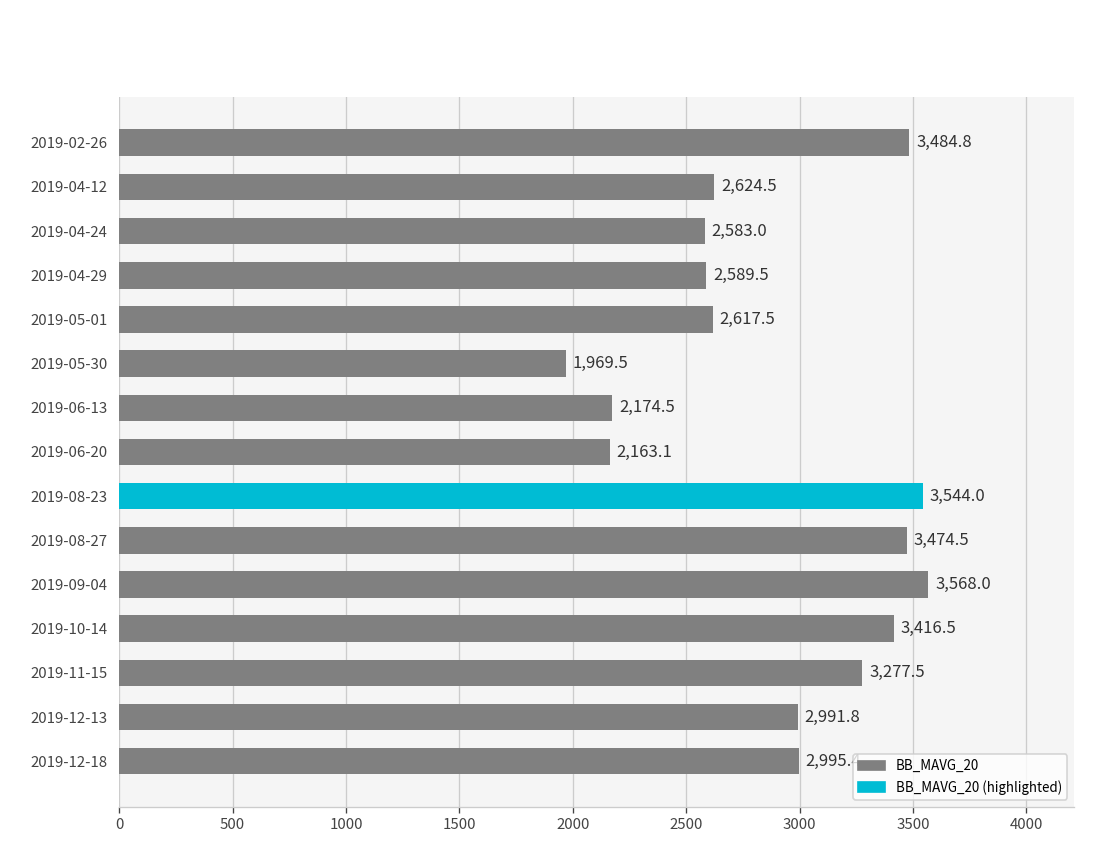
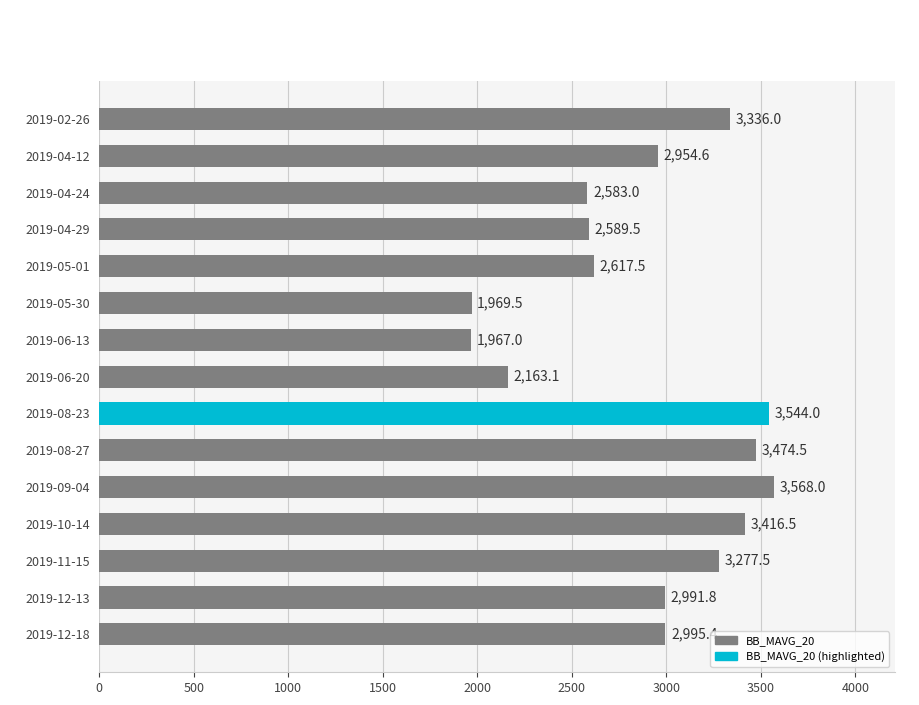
2019-02-26: 3,484.8 -> 3,336.0
2019-04-12: 2,624.5 -> 2,954.6
2019-06-13: 2,174.5 -> 1,967.0
